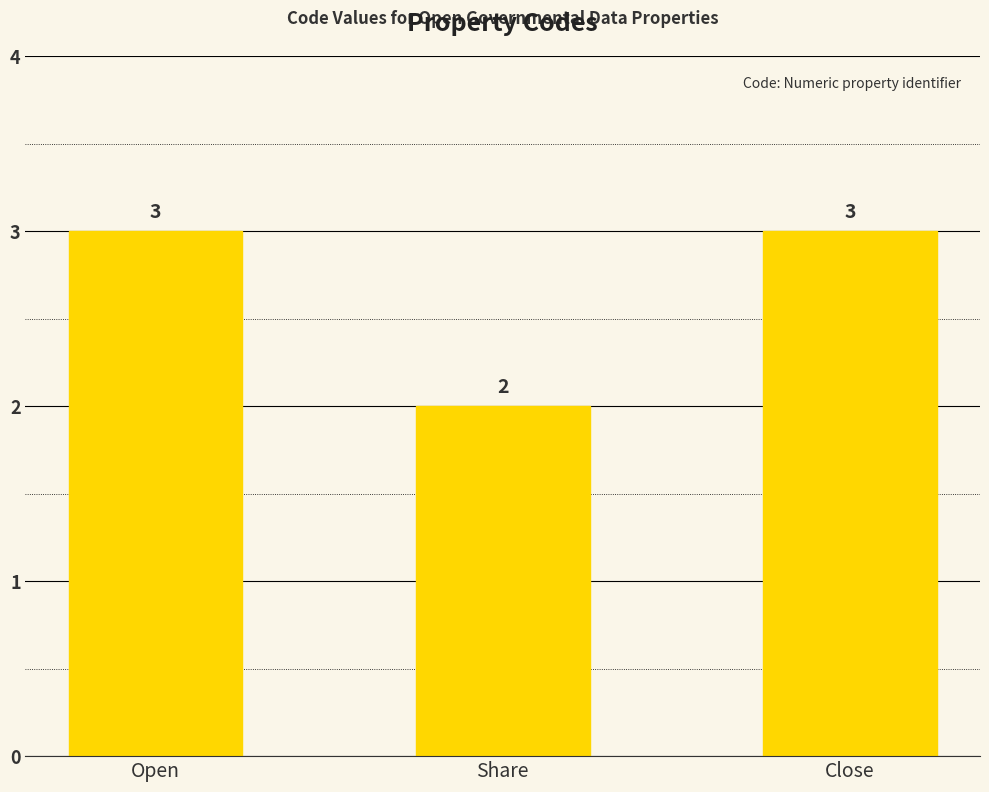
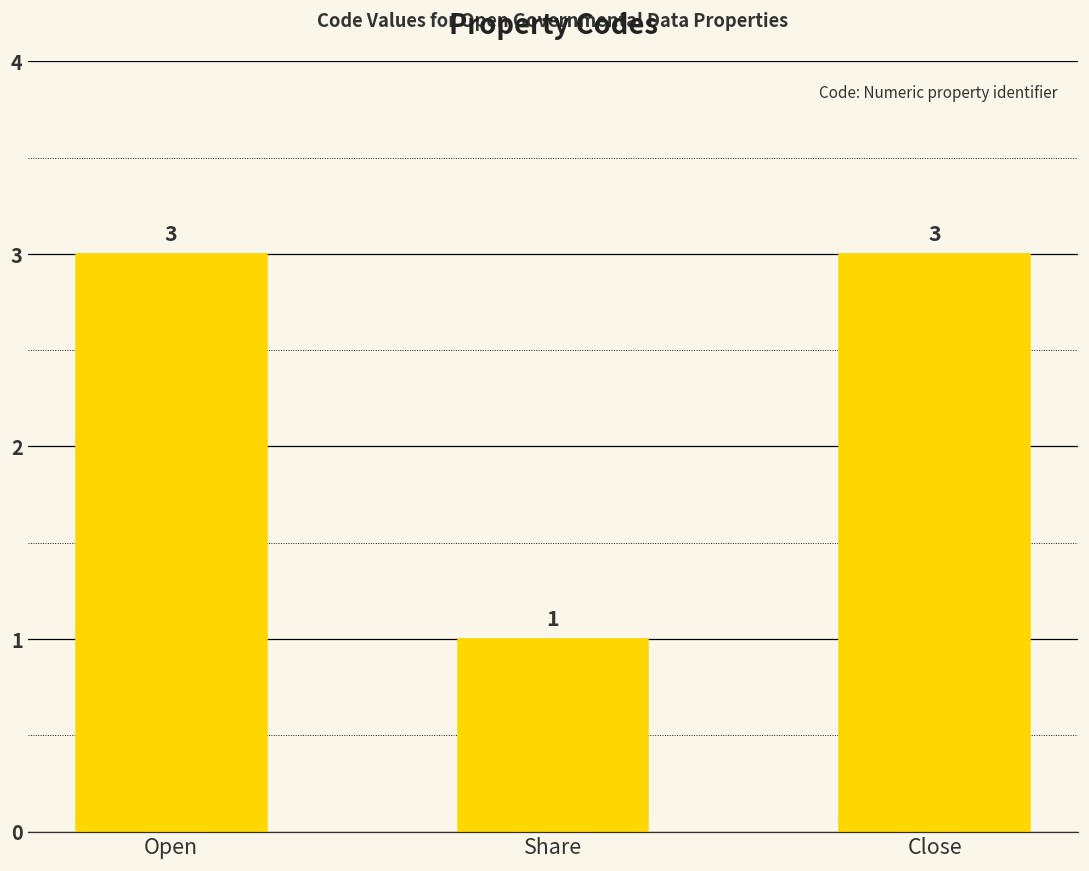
Share: 2 -> 1
